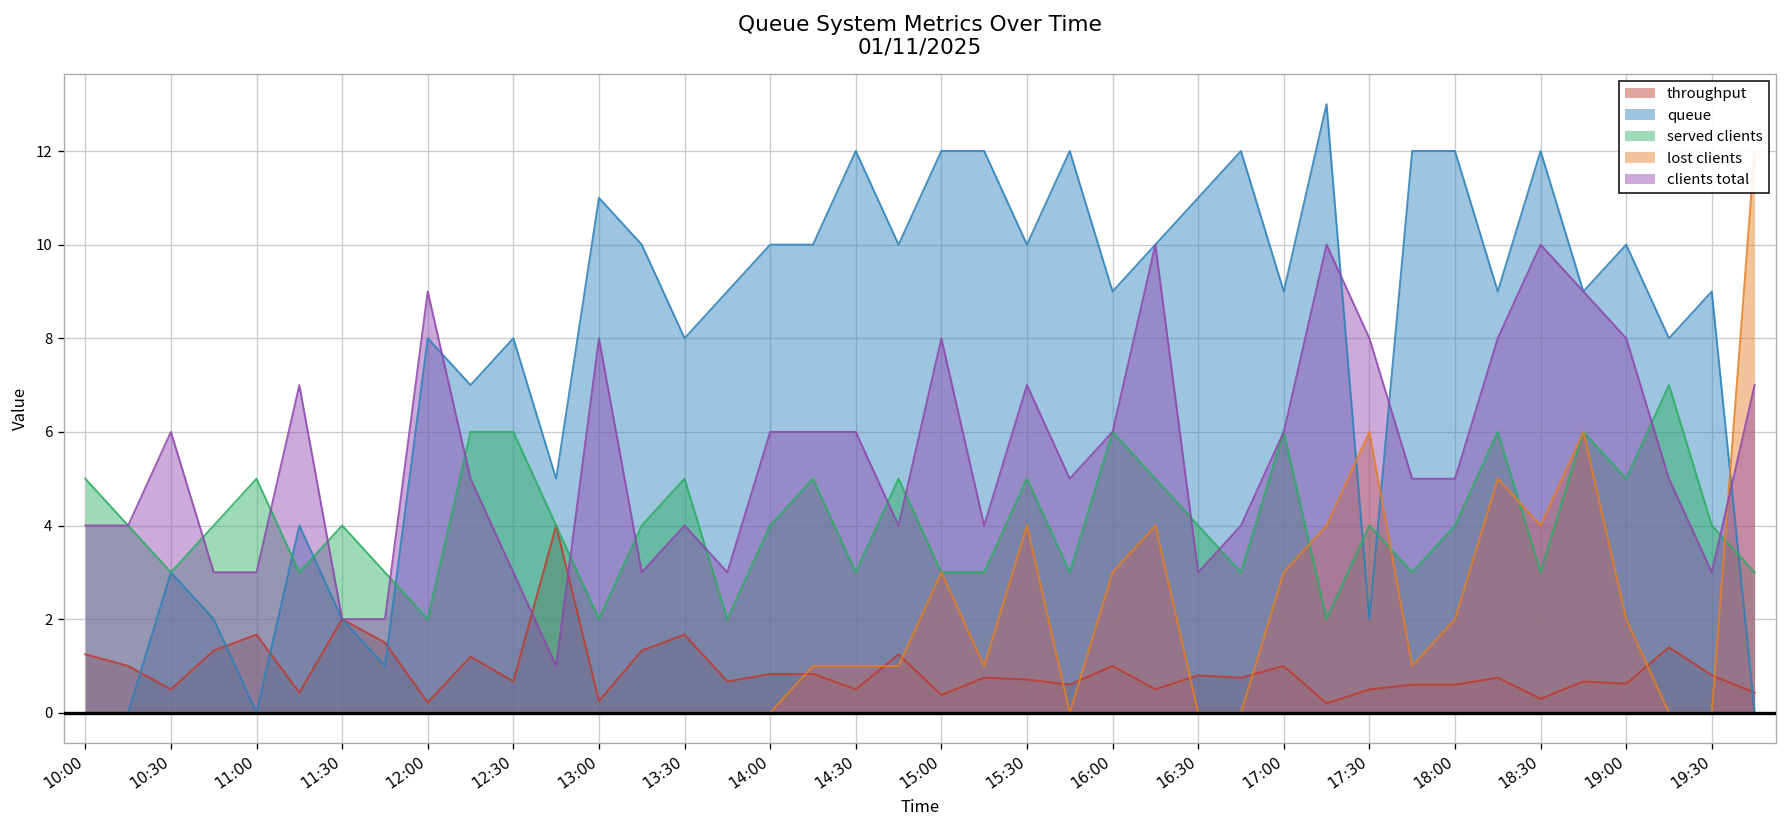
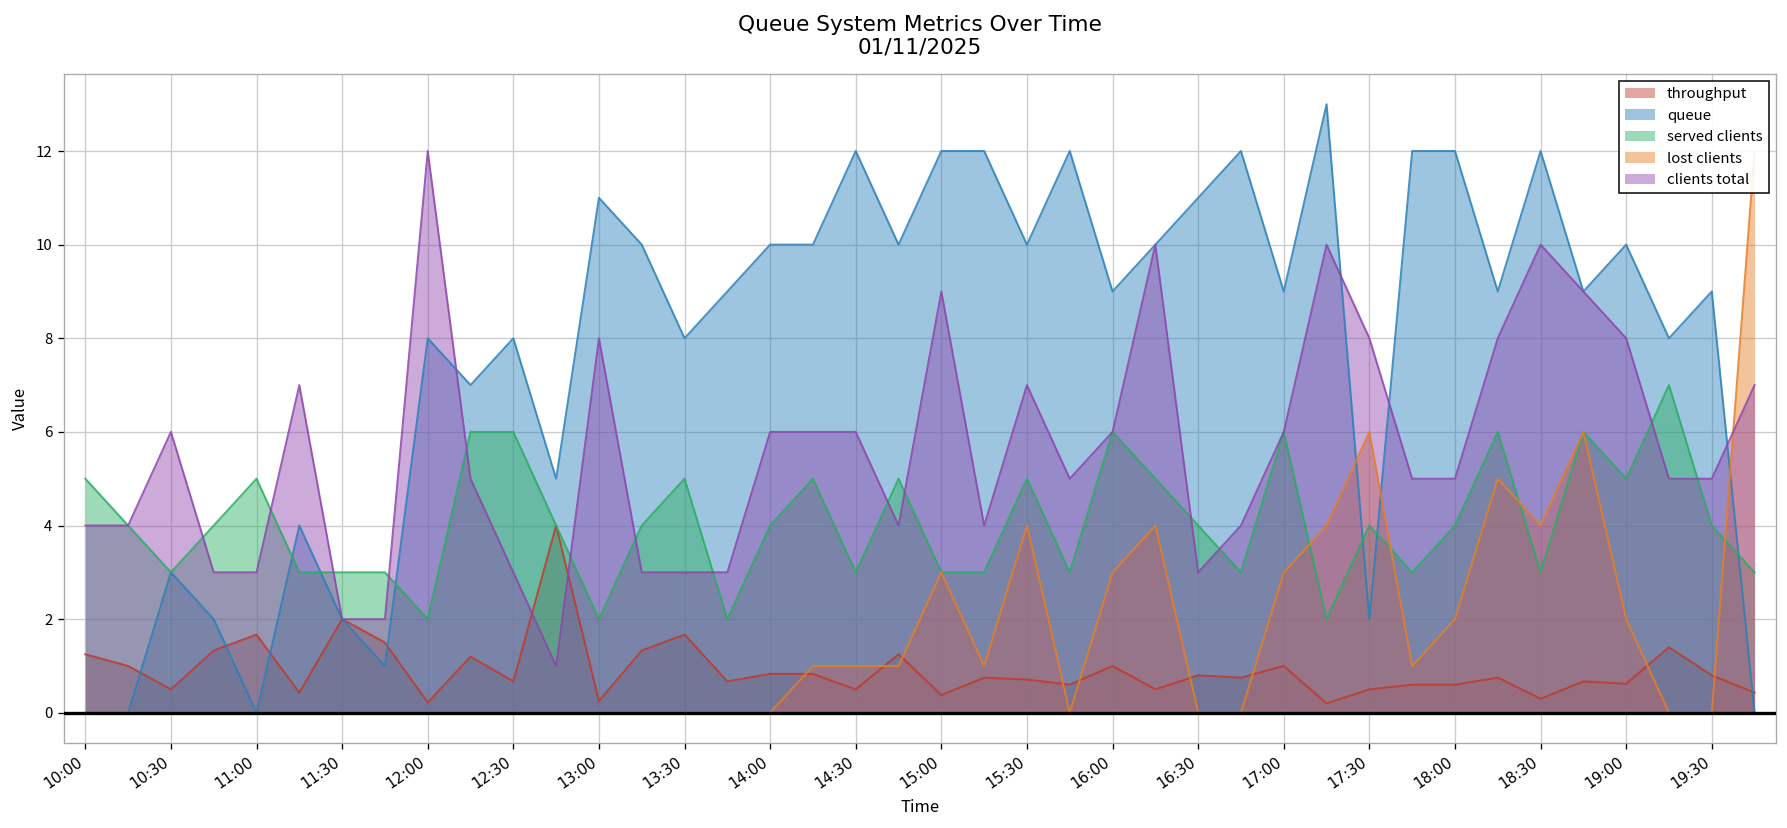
served clients, 11:30: 4 -> 3
clients total, 12:00: 9 -> 12
clients total, 13:30: 4 -> 3
clients total, 15:00: 8 -> 9
clients total, 19:30: 3 -> 5
